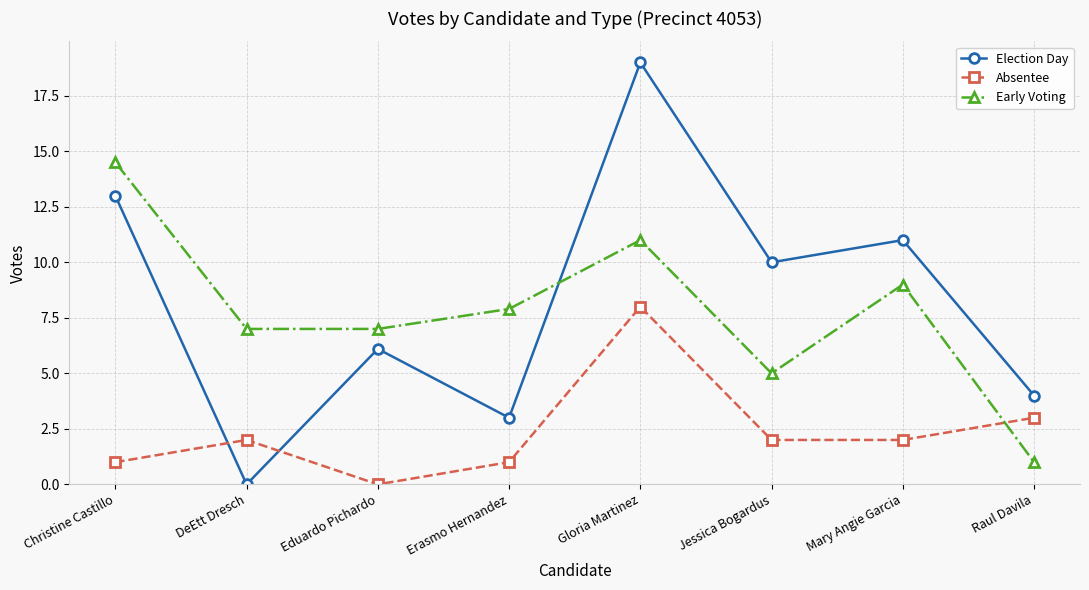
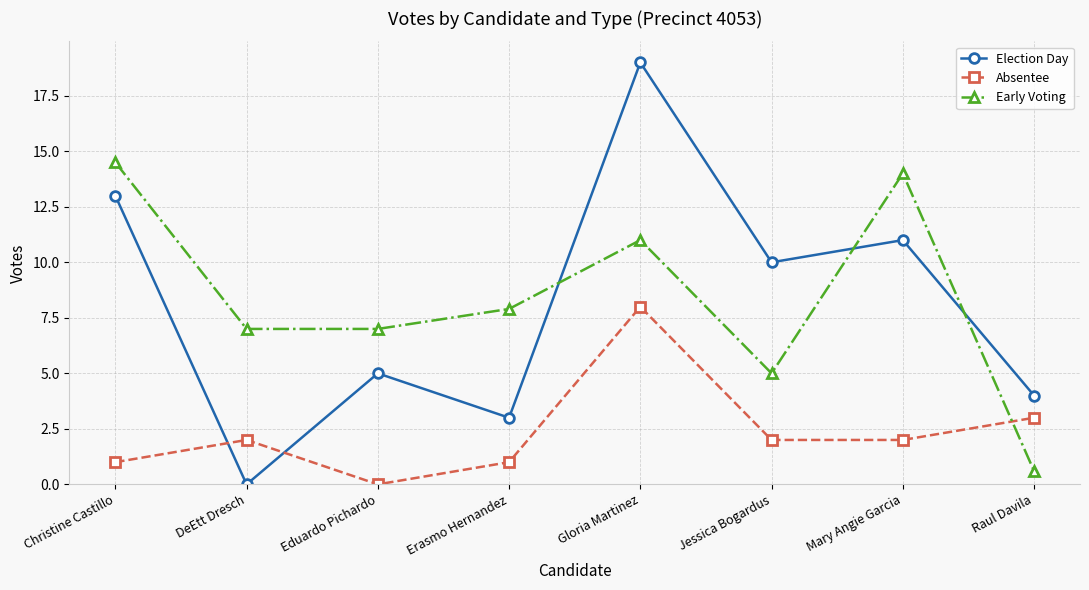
Election Day, Eduardo Pichardo: 6.1 -> 5.0
Early Voting, Mary Angie Garcia: 9 -> 14
Early Voting, Raul Davila: 1.0 -> 0.6
